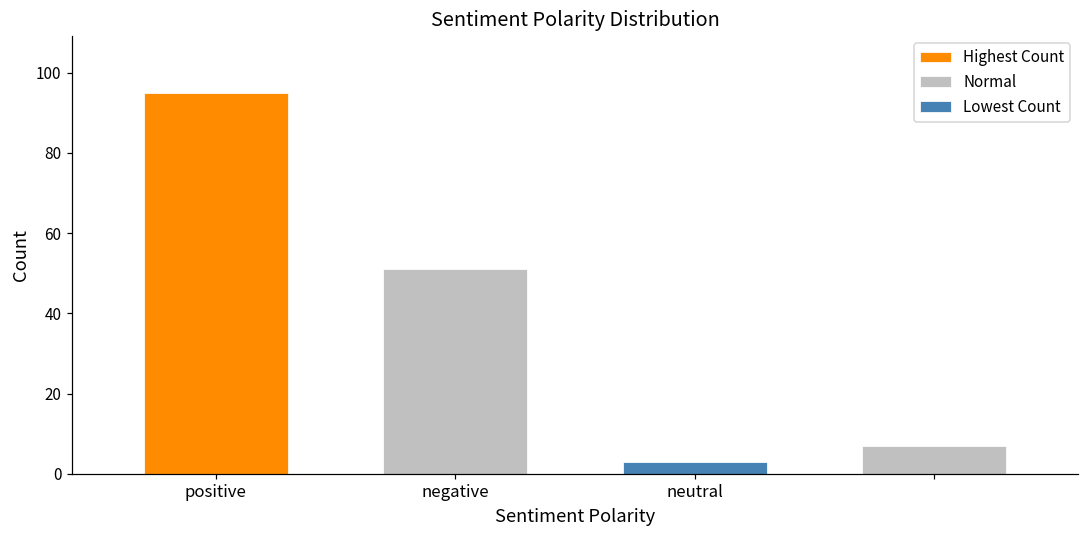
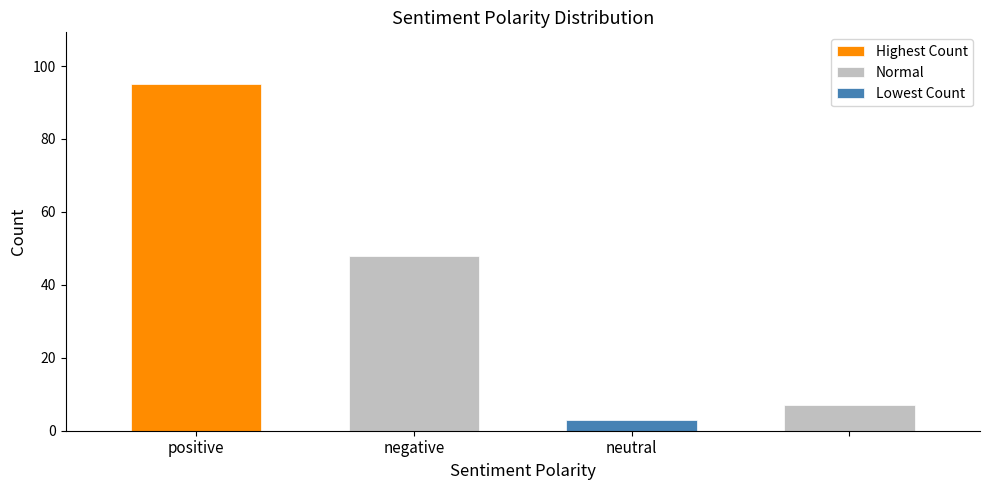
negative: 51 -> 48
